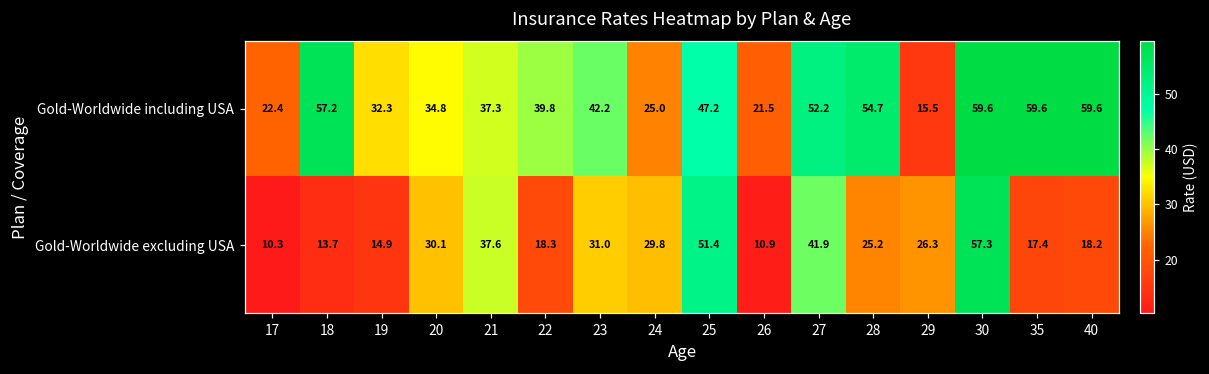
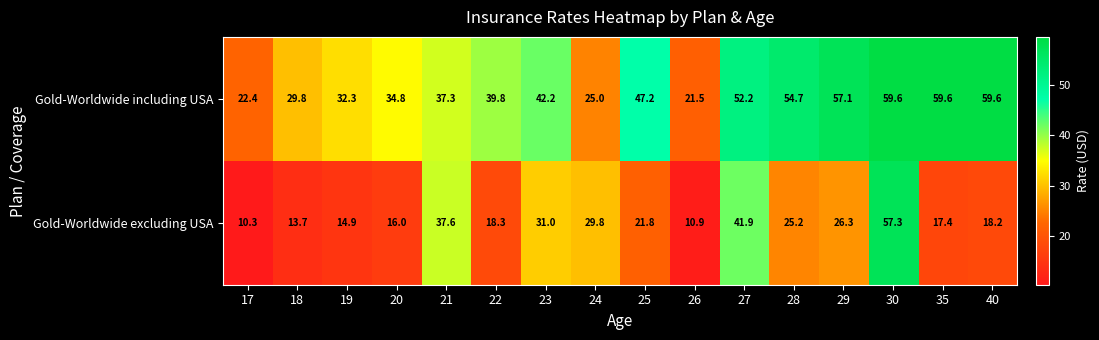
Gold-Worldwide including USA, 18: 57.2 -> 29.8
Gold-Worldwide including USA, 29: 15.5 -> 57.1
Gold-Worldwide excluding USA, 20: 30.1 -> 16.0
Gold-Worldwide excluding USA, 25: 51.4 -> 21.8
